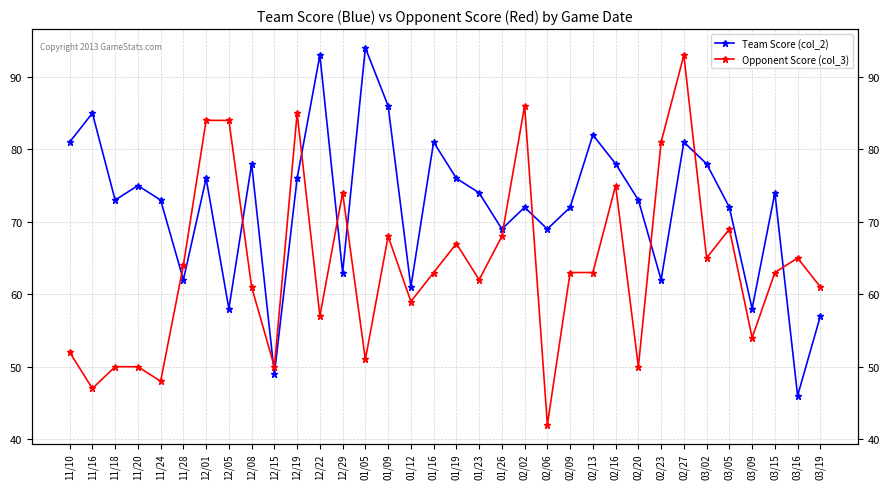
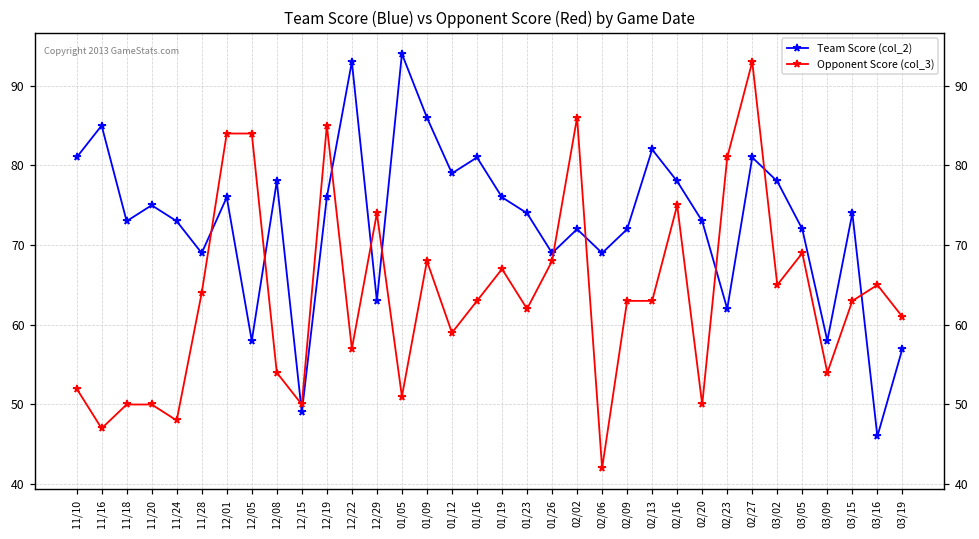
Team Score (col_2), 11/28: 62 -> 69
Opponent Score (col_3), 12/08: 61 -> 54
Team Score (col_2), 01/12: 61 -> 79
